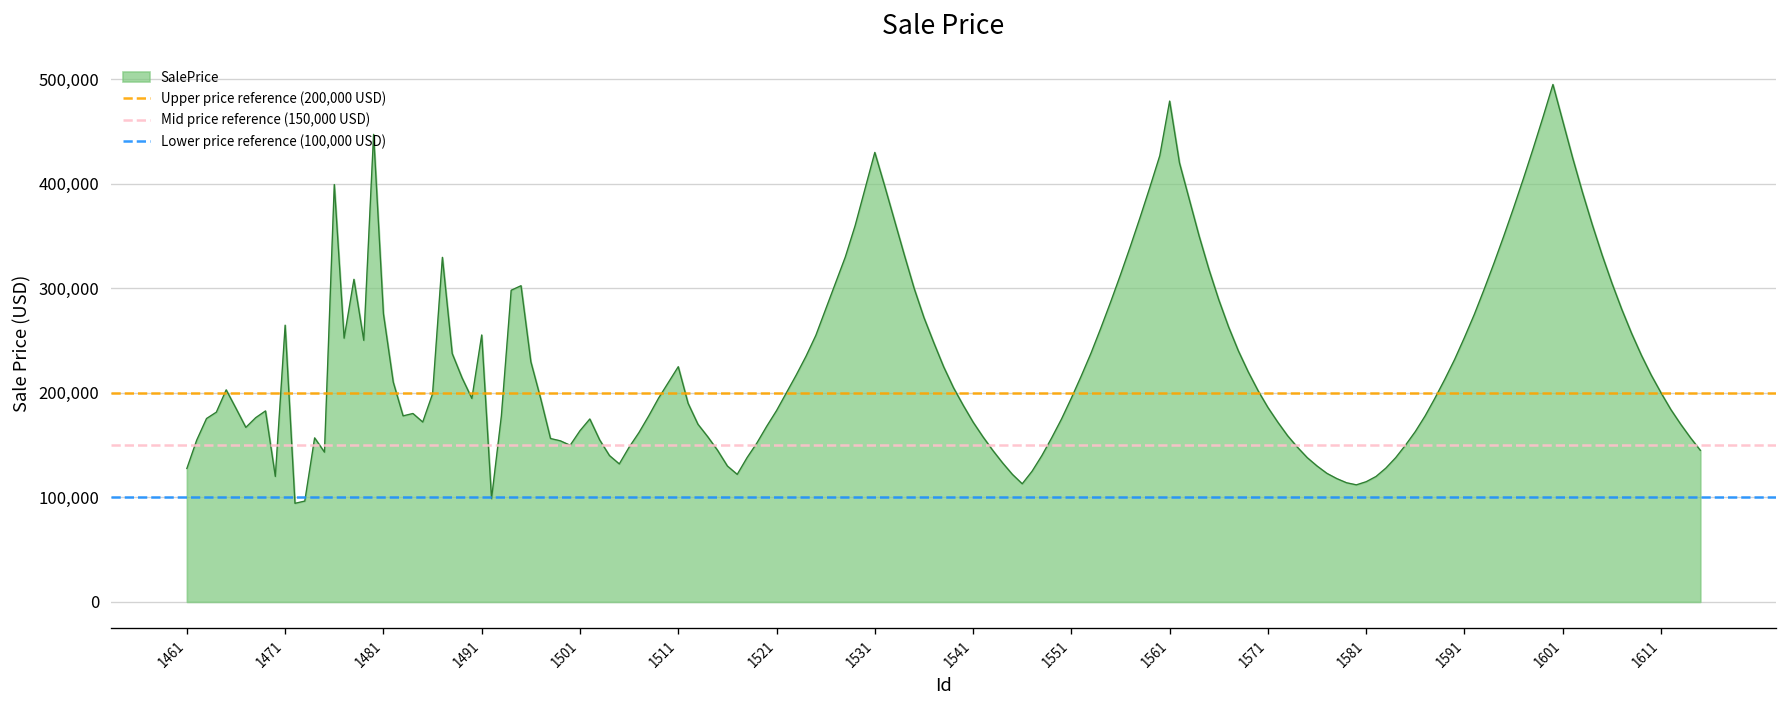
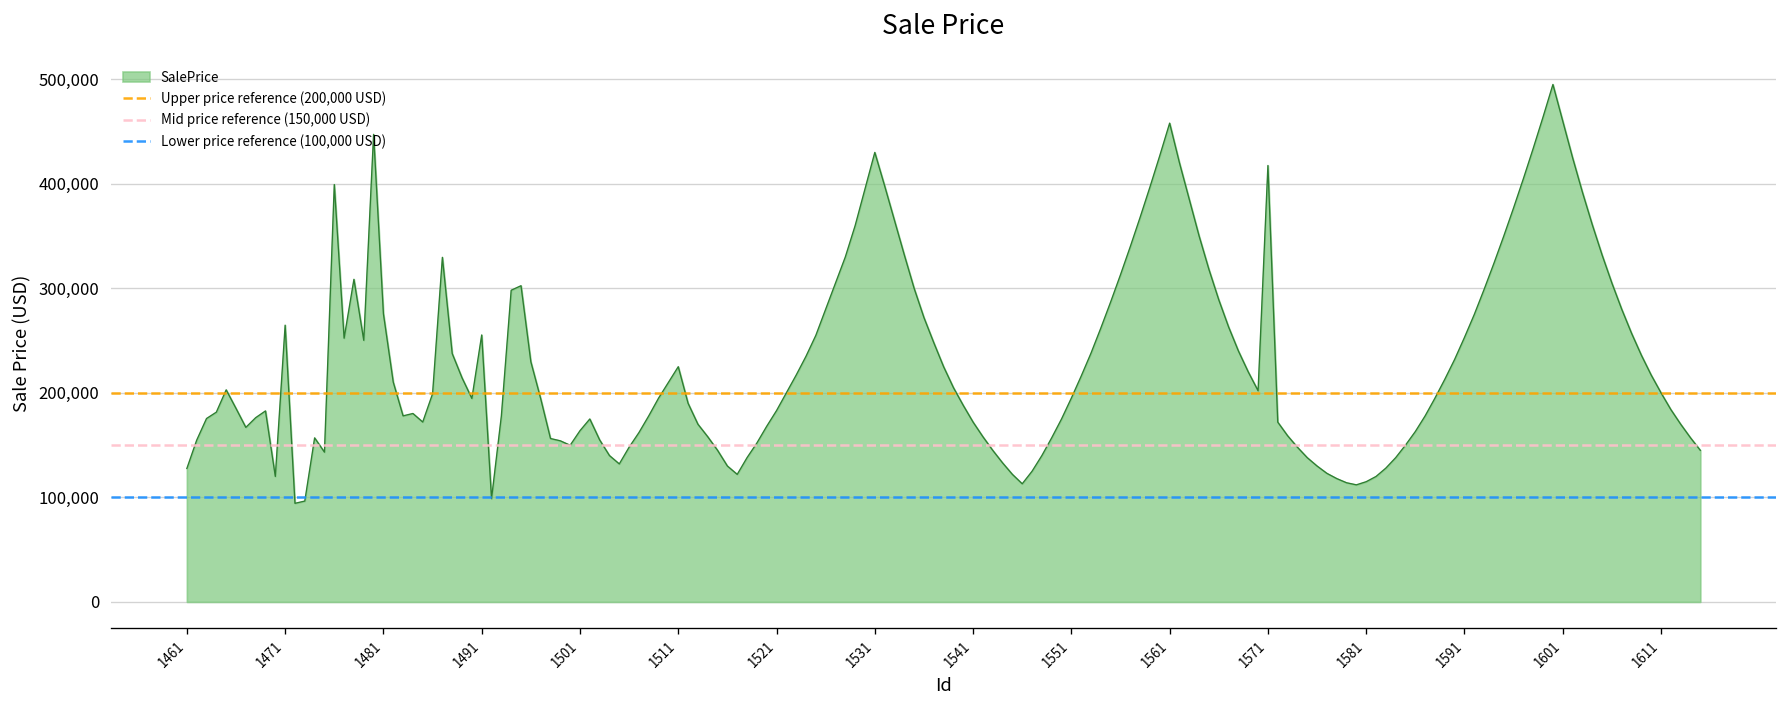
1561: 480,000 -> 460,000
1571: 190,000 -> 420,000
